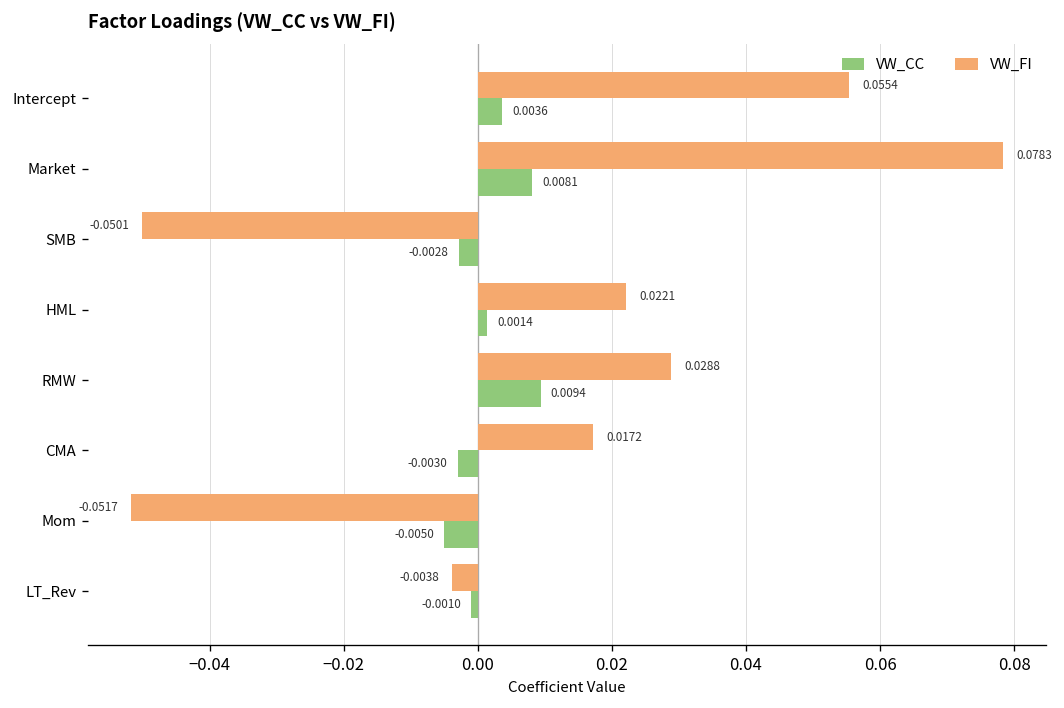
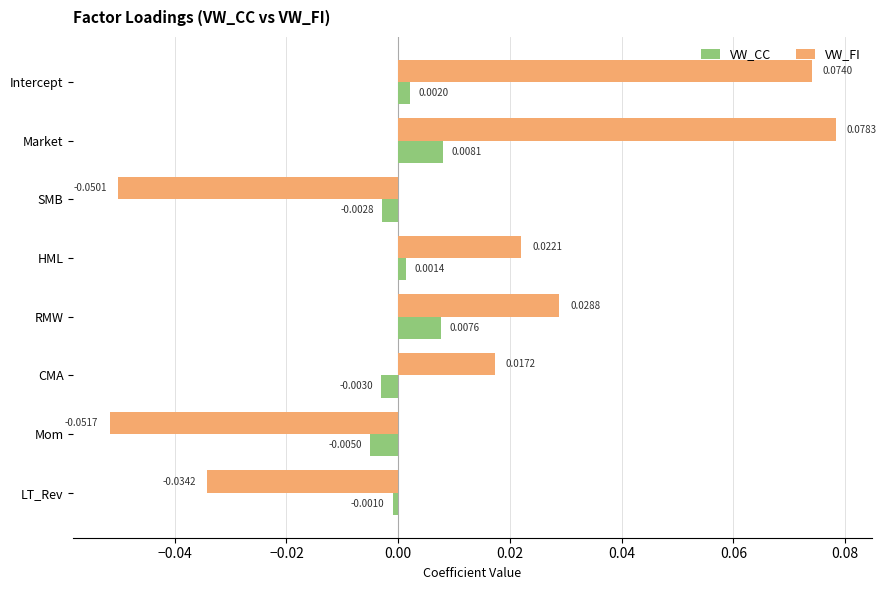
VW_FI, Intercept: 0.0554 -> 0.0740
VW_CC, Intercept: 0.0036 -> 0.0020
VW_CC, RMW: 0.0094 -> 0.0076
VW_FI, LT_Rev: -0.0038 -> -0.0342
